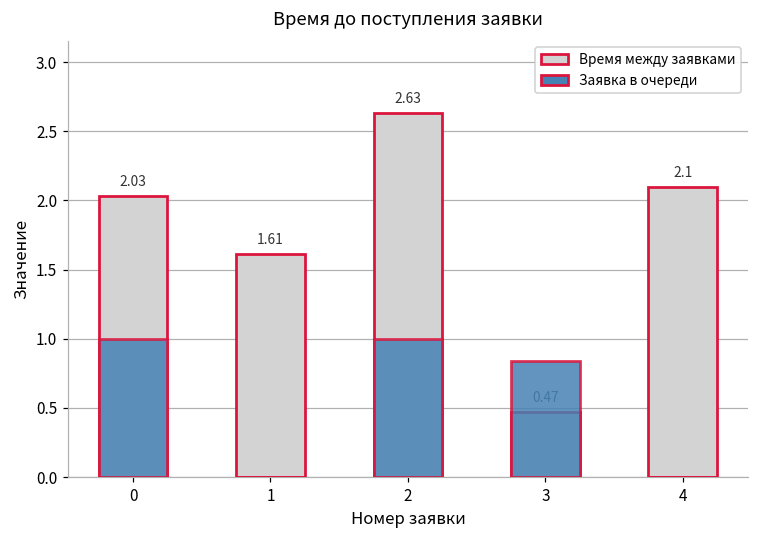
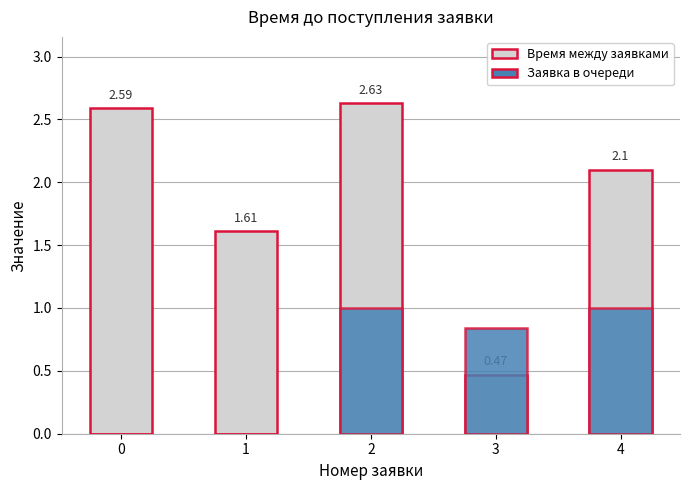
Время между заявками, 0: 2.03 -> 2.59
Заявка в очереди, 0: 1 -> 0
Заявка в очереди, 4: 0 -> 1
